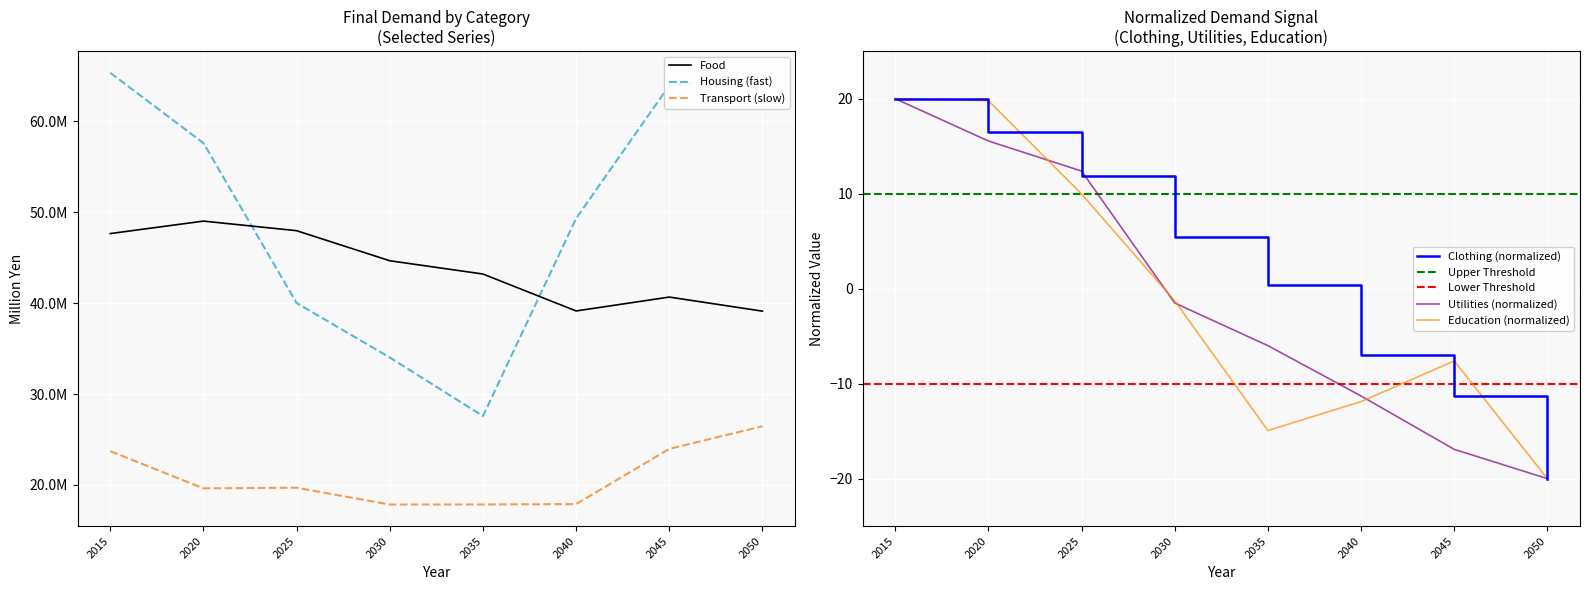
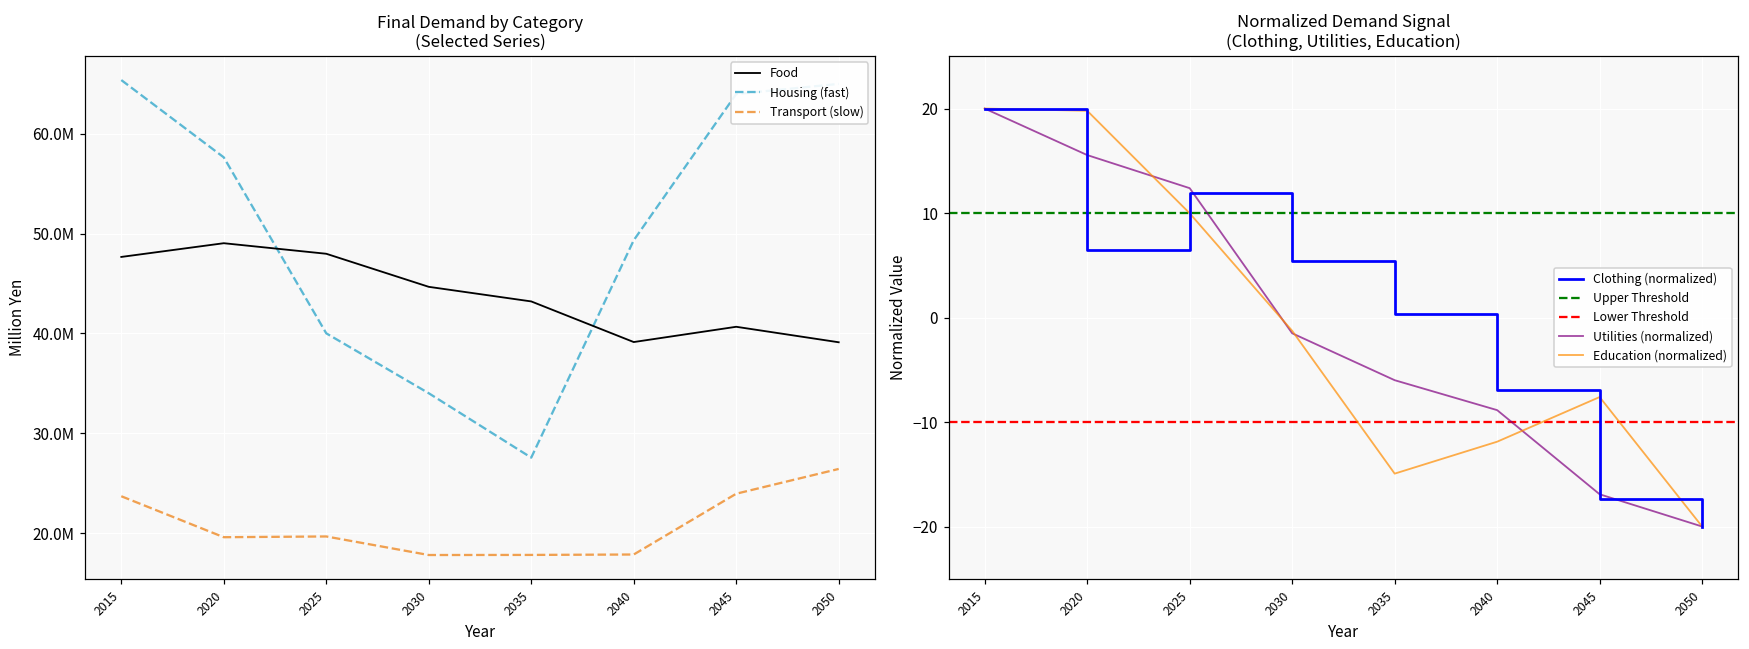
Normalized Demand Signal (Clothing, Utilities, Education), Clothing (normalized), 2020: 17 -> 6
Normalized Demand Signal (Clothing, Utilities, Education), Utilities (normalized), 2040: -11 -> -9
Normalized Demand Signal (Clothing, Utilities, Education), Clothing (normalized), 2045: -11 -> -17
